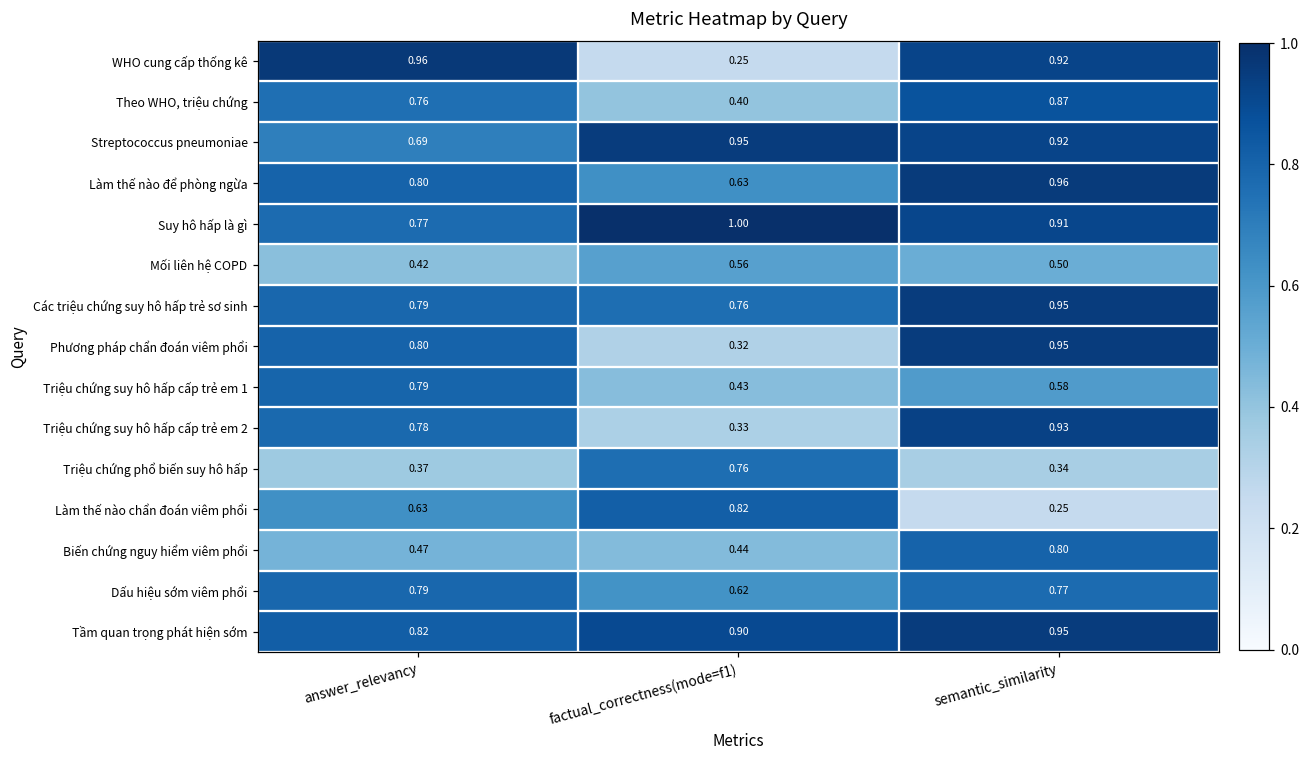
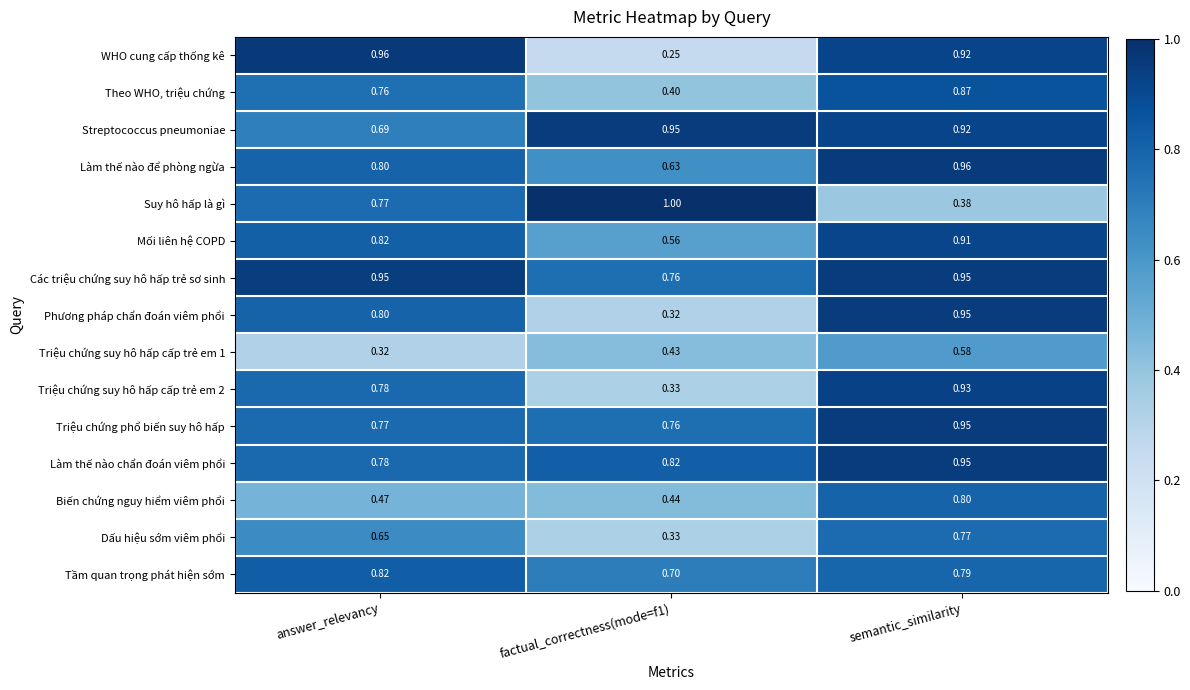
Suy hô hấp là gì, semantic_similarity: 0.91 -> 0.38
Mối liên hệ COPD, answer_relevancy: 0.42 -> 0.82
Mối liên hệ COPD, semantic_similarity: 0.50 -> 0.91
Các triệu chứng suy hô hấp trẻ sơ sinh, answer_relevancy: 0.79 -> 0.95
Triệu chứng suy hô hấp cấp trẻ em 1, answer_relevancy: 0.79 -> 0.32
Triệu chứng phổ biến suy hô hấp, answer_relevancy: 0.37 -> 0.77
Triệu chứng phổ biến suy hô hấp, semantic_similarity: 0.34 -> 0.95
Làm thế nào chẩn đoán viêm phổi, answer_relevancy: 0.63 -> 0.78
Làm thế nào chẩn đoán viêm phổi, semantic_similarity: 0.25 -> 0.95
Dấu hiệu sớm viêm phổi, answer_relevancy: 0.79 -> 0.65
Dấu hiệu sớm viêm phổi, factual_correctness(mode=f1): 0.62 -> 0.33
Tầm quan trọng phát hiện sớm, factual_correctness(mode=f1): 0.90 -> 0.70
Tầm quan trọng phát hiện sớm, semantic_similarity: 0.95 -> 0.79
